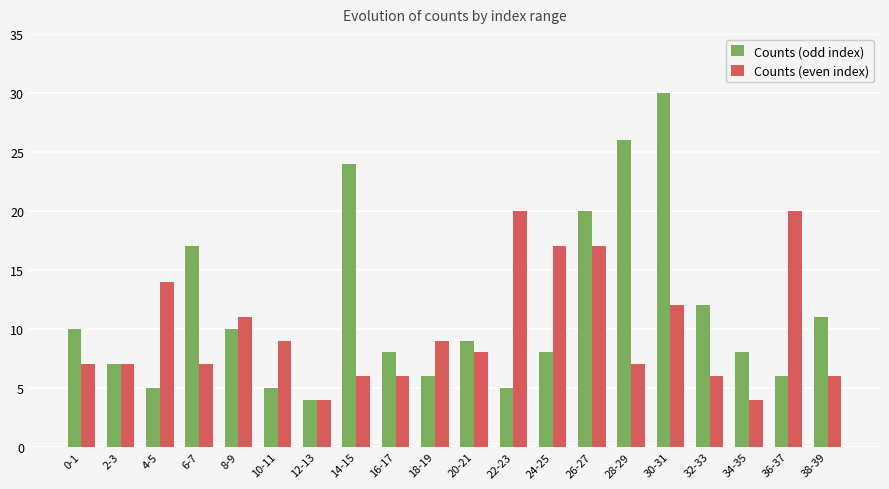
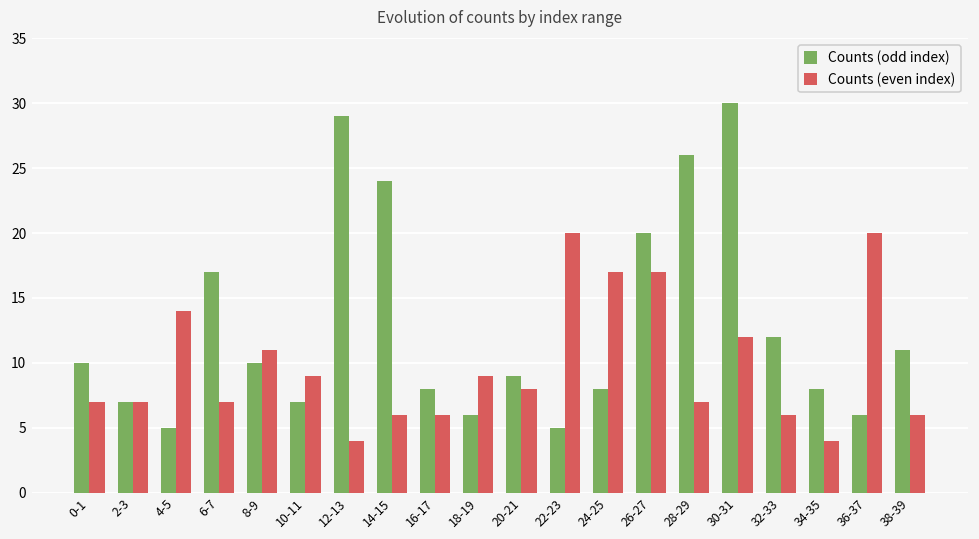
Counts (odd index), 10-11: 5 -> 7
Counts (odd index), 12-13: 4 -> 29
